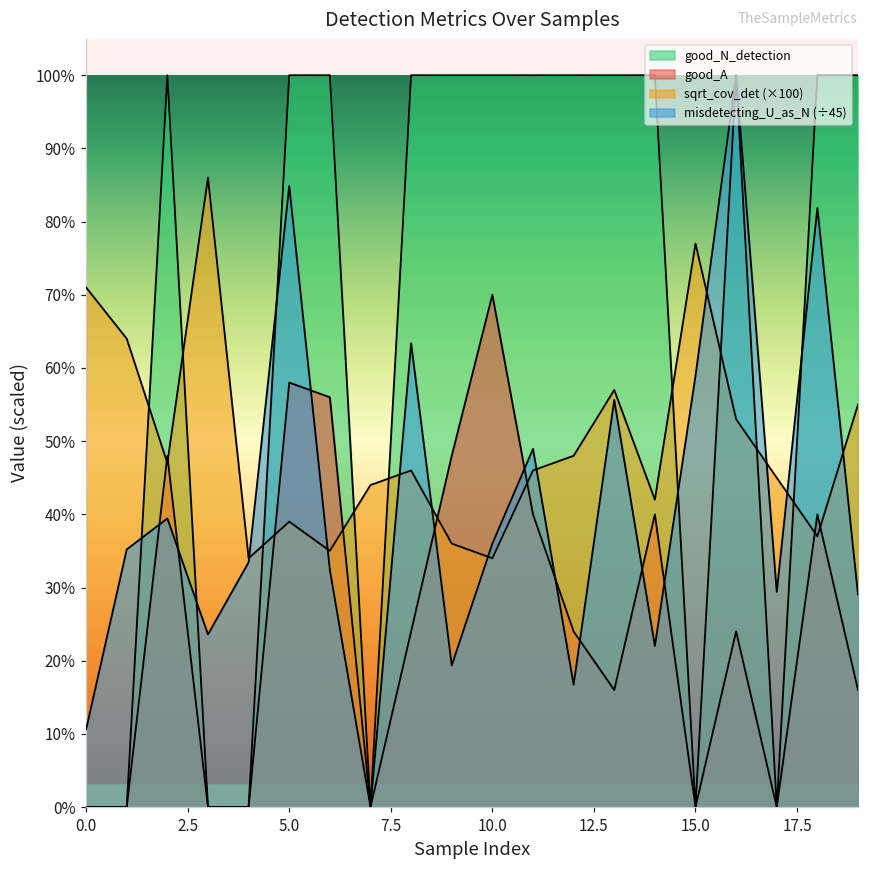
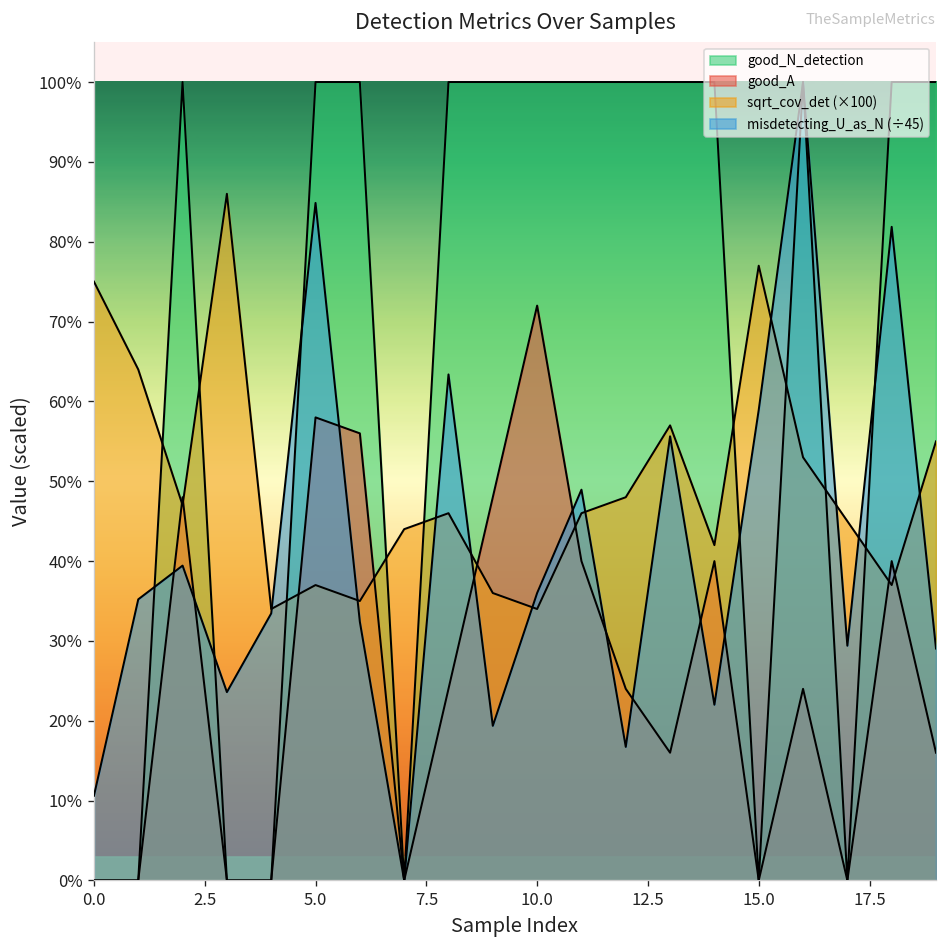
sqrt_cov_det (×100), 0.0: 71% -> 75%
sqrt_cov_det (×100), 5.0: 39% -> 37%
good_A, 10.0: 70% -> 72%
